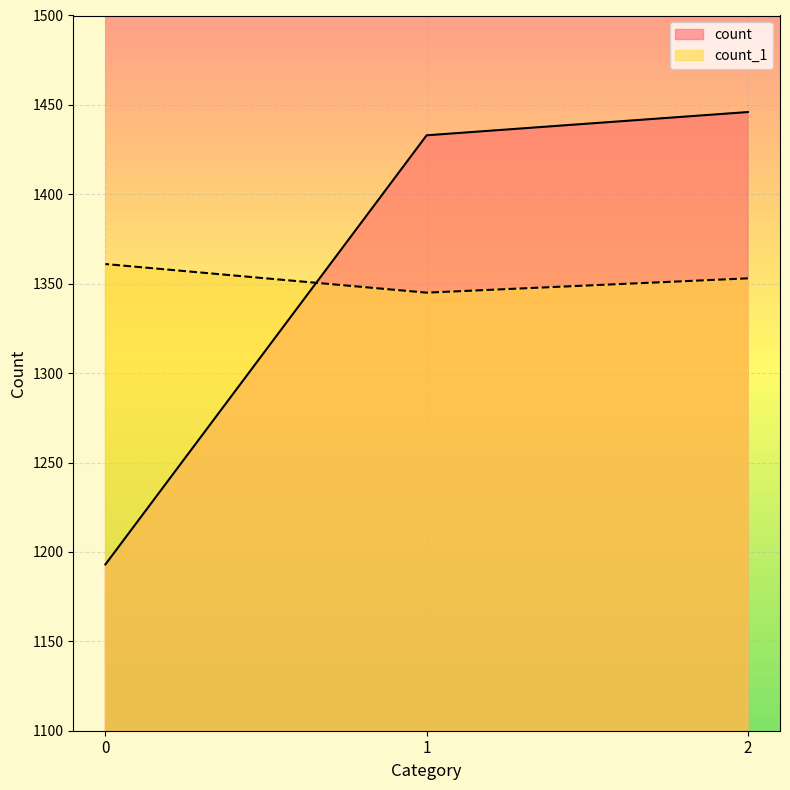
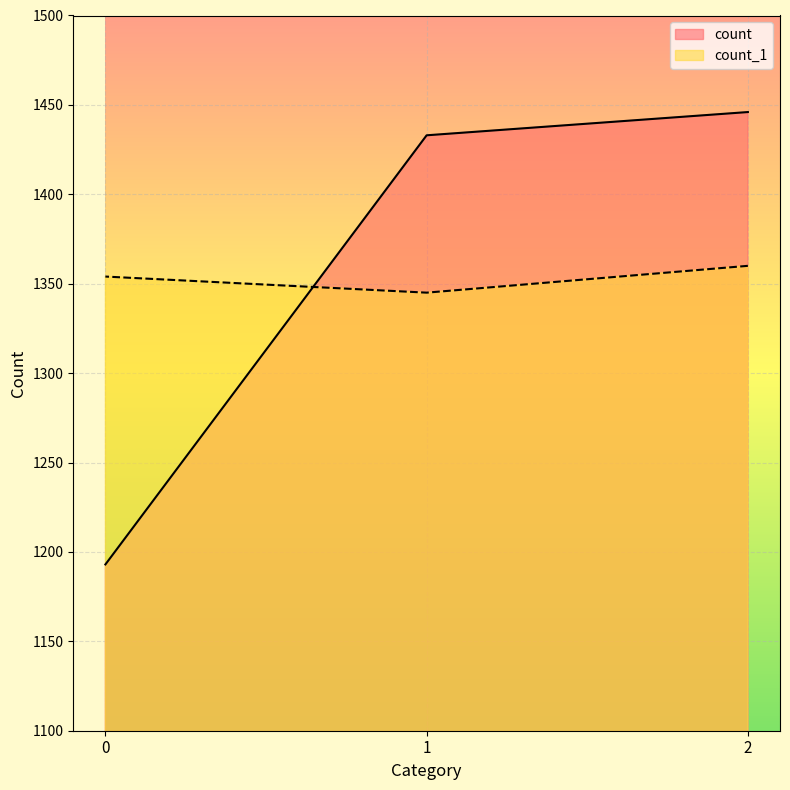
count_1, 0: 1361 -> 1354
count_1, 2: 1353 -> 1360
